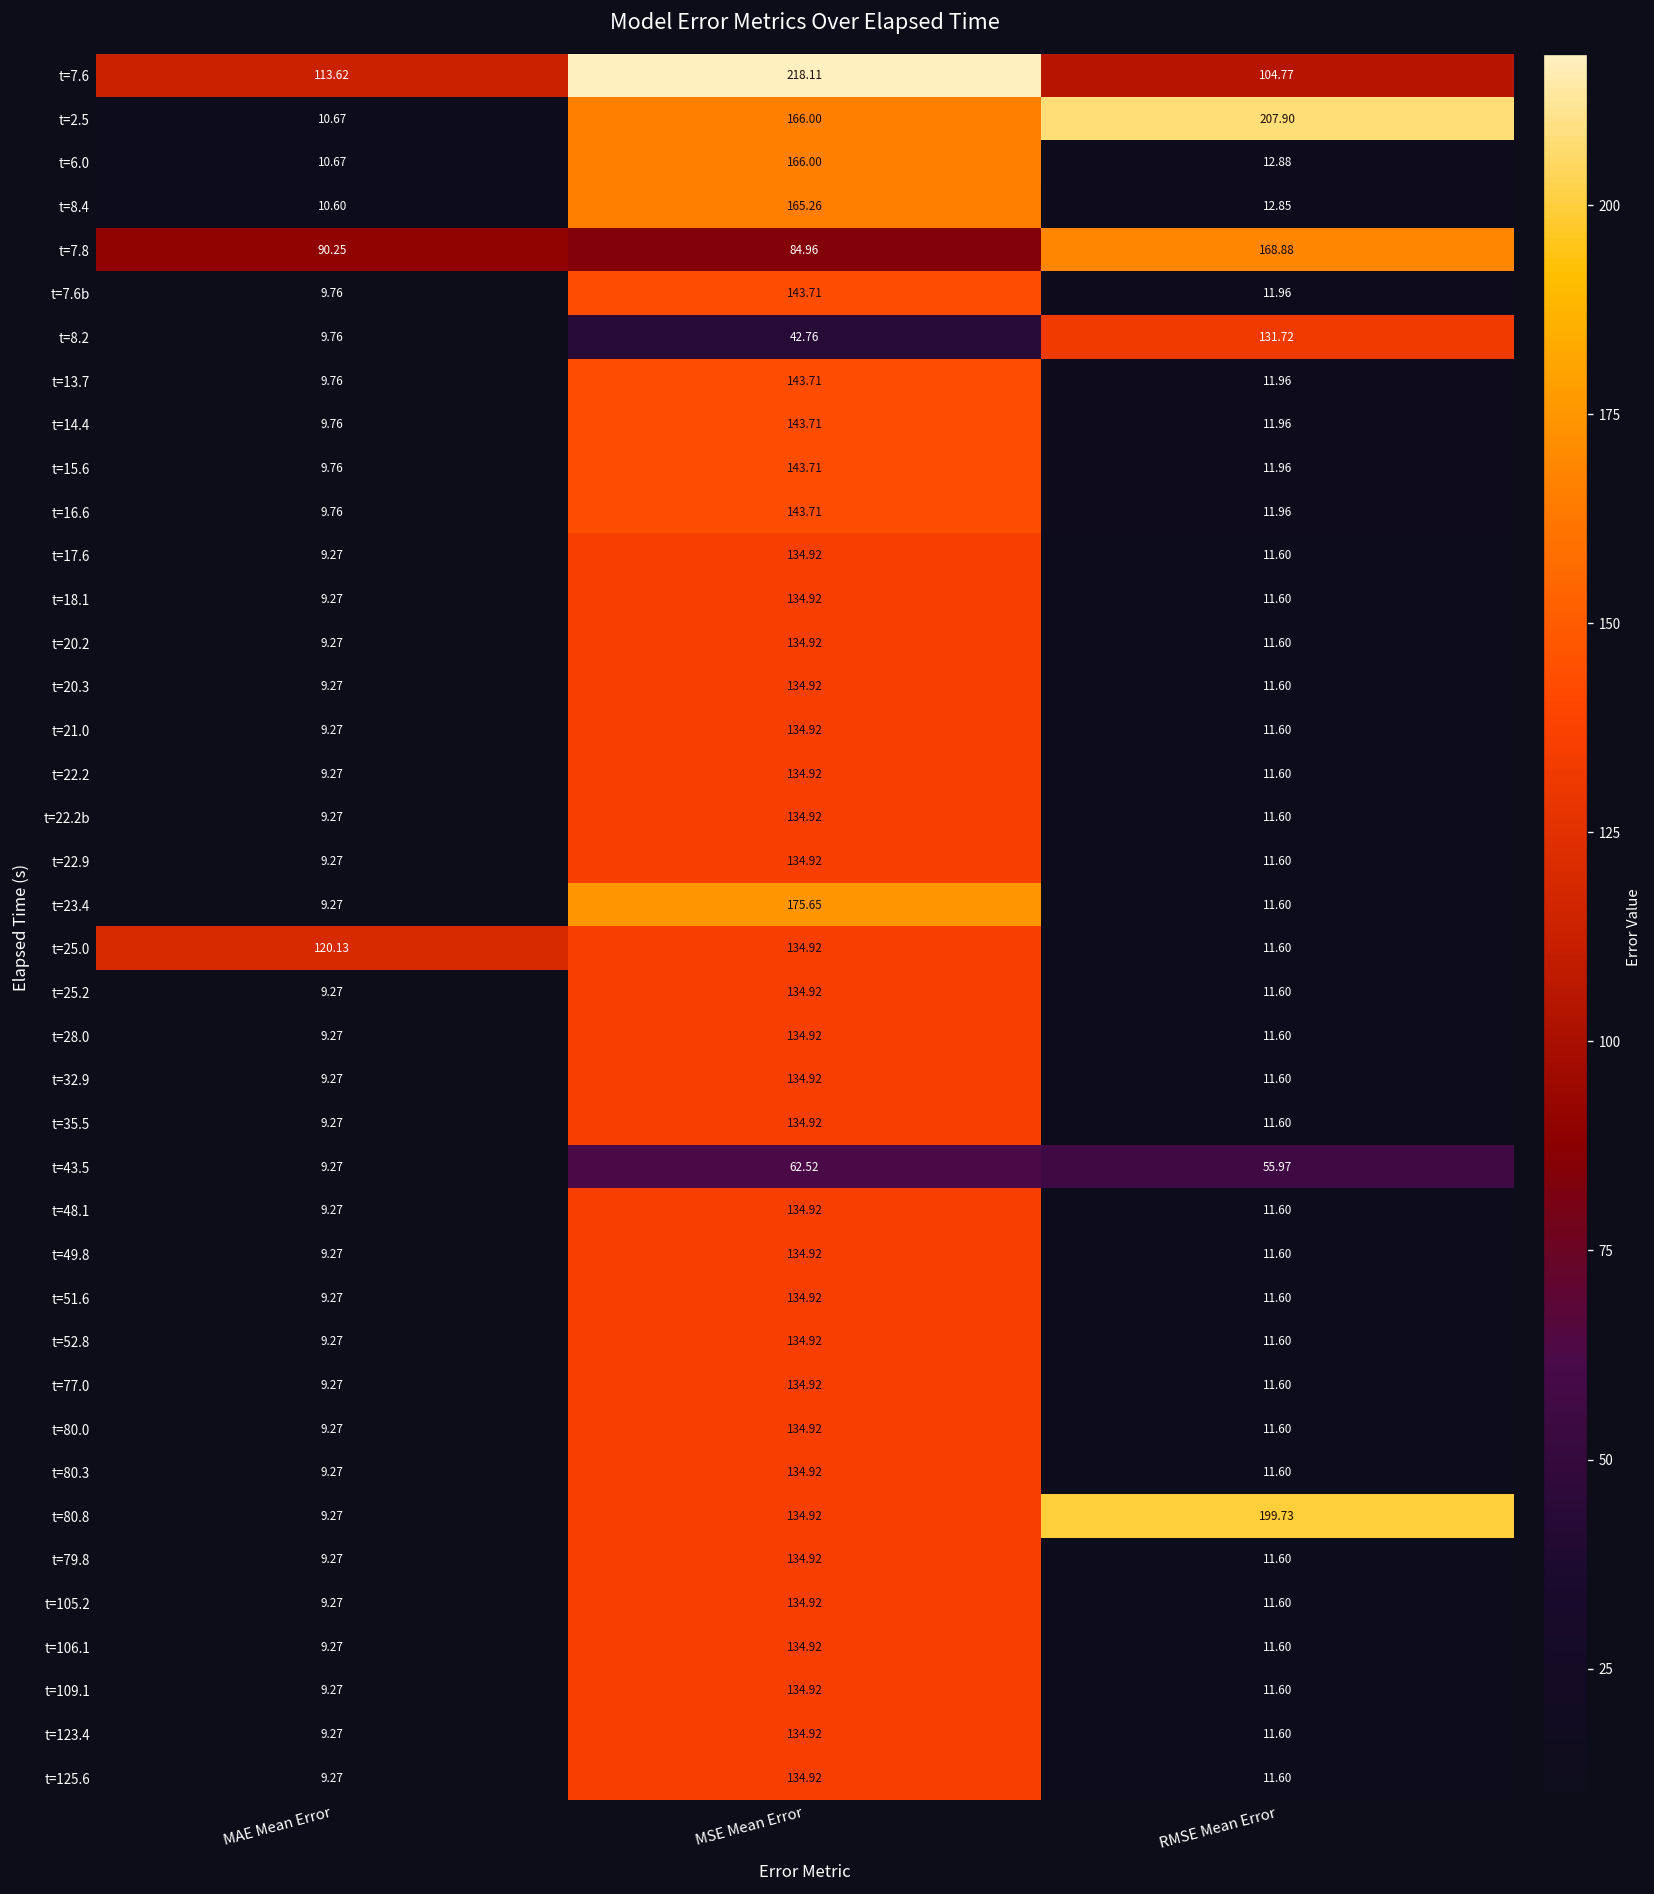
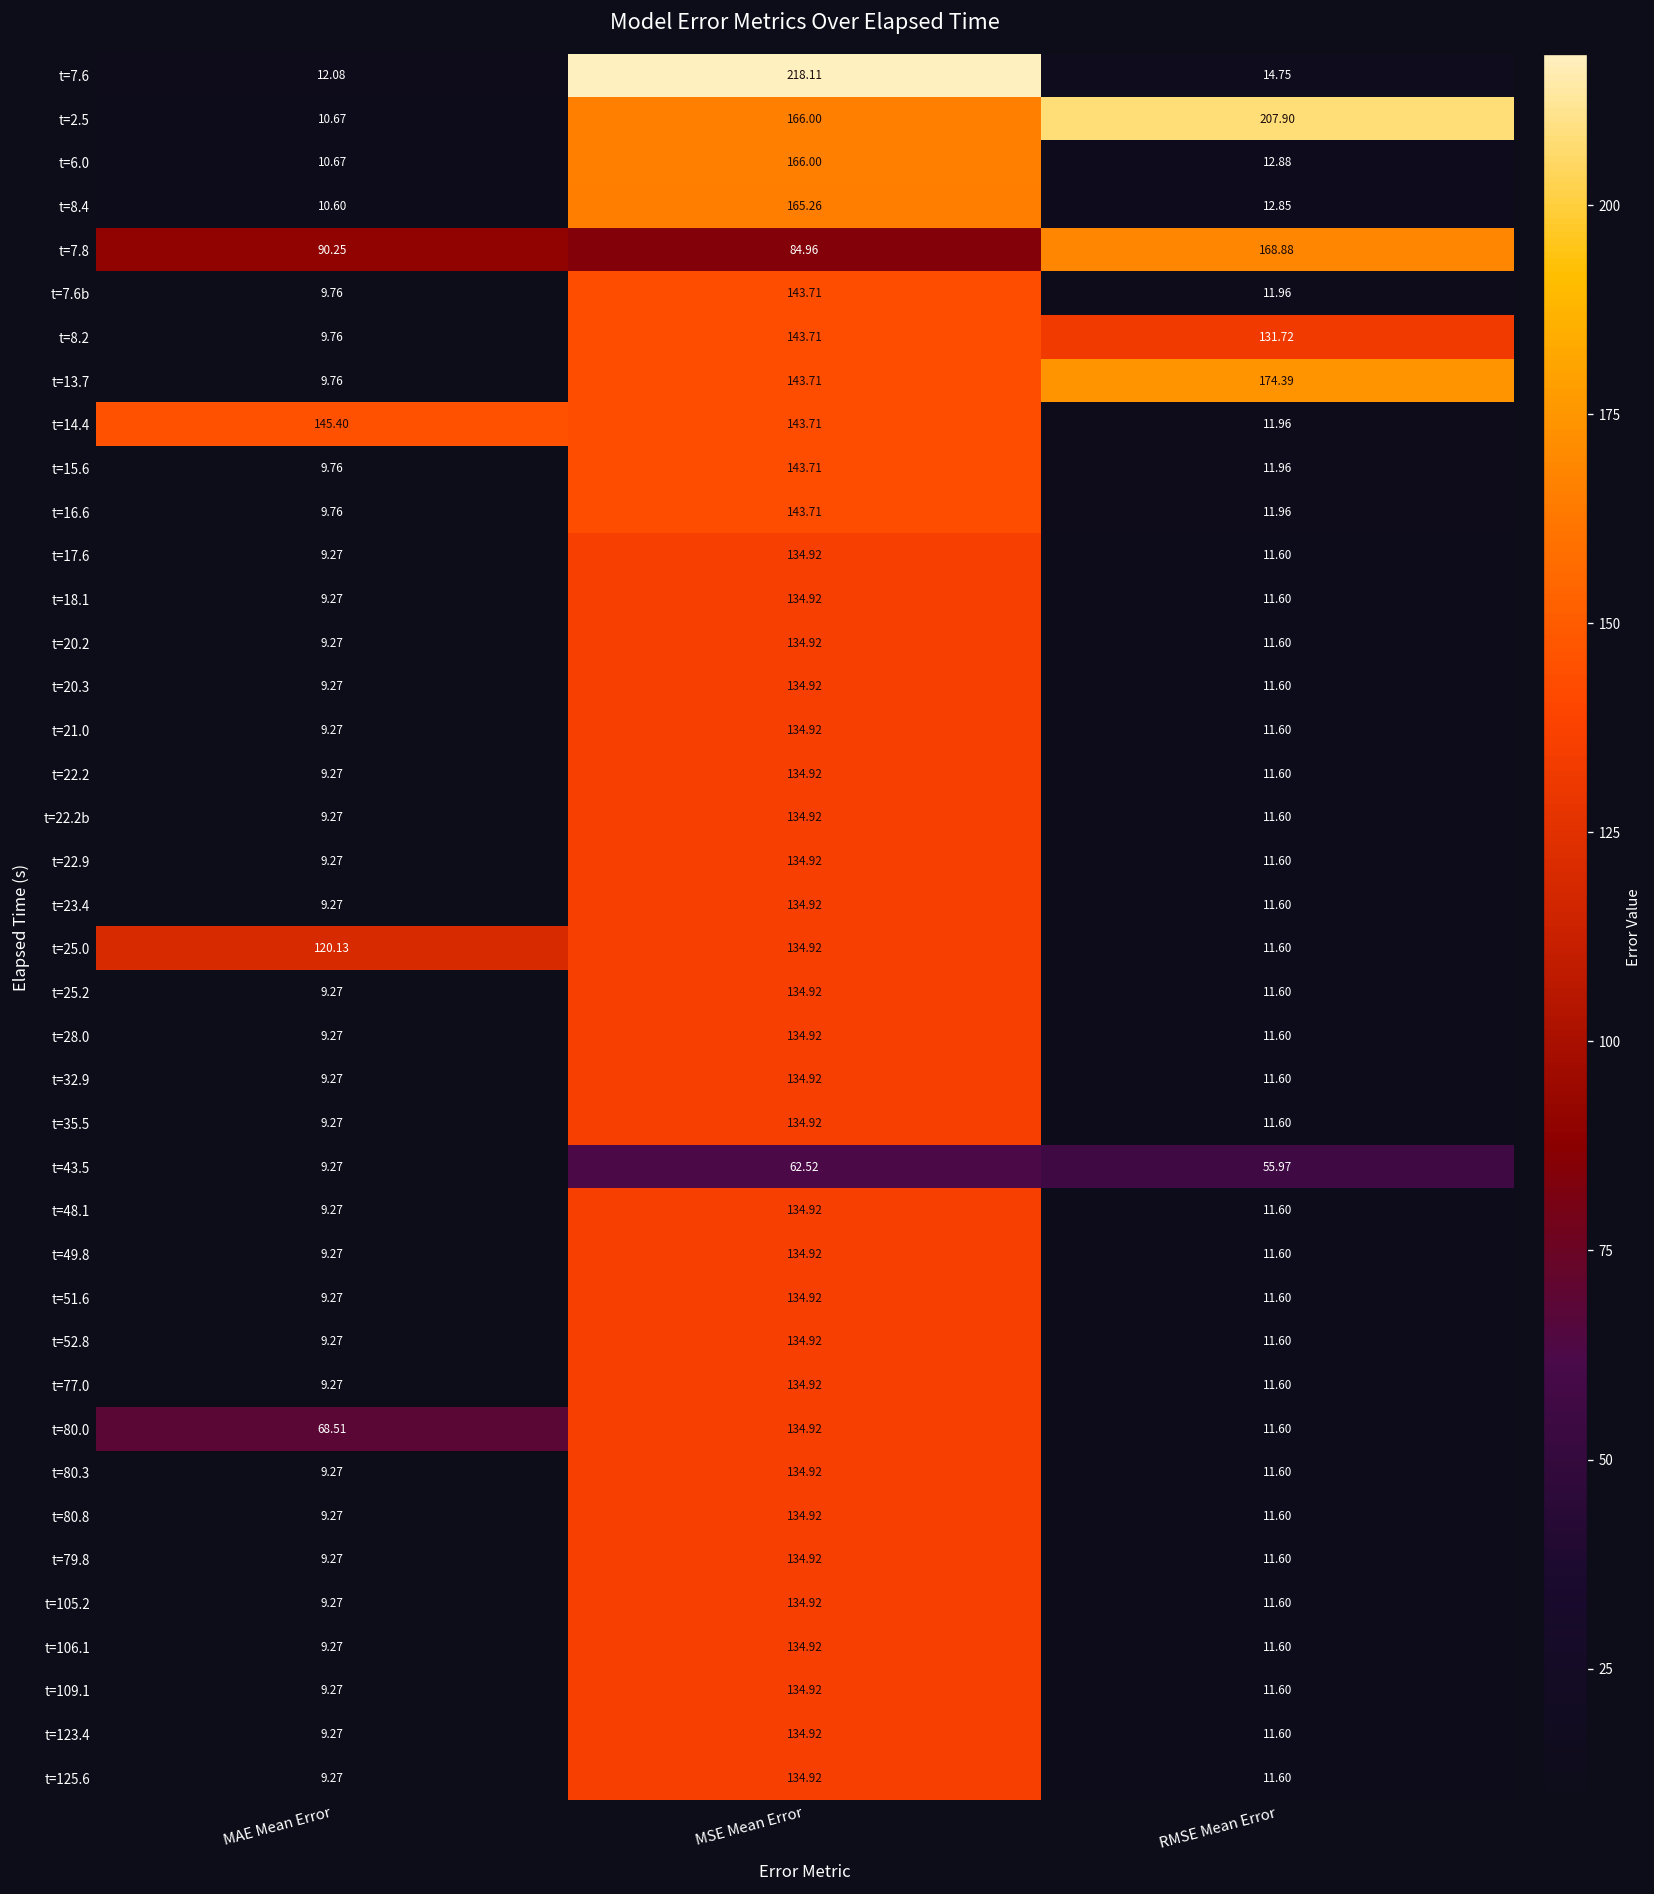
t=7.6, MAE Mean Error: 113.62 -> 12.08
t=7.6, RMSE Mean Error: 104.77 -> 14.75
t=8.2, MSE Mean Error: 42.76 -> 143.71
t=13.7, RMSE Mean Error: 11.96 -> 174.39
t=14.4, MAE Mean Error: 9.76 -> 145.40
t=23.4, MSE Mean Error: 175.65 -> 134.92
t=80.0, MAE Mean Error: 9.27 -> 68.51
t=80.8, RMSE Mean Error: 199.73 -> 11.60
